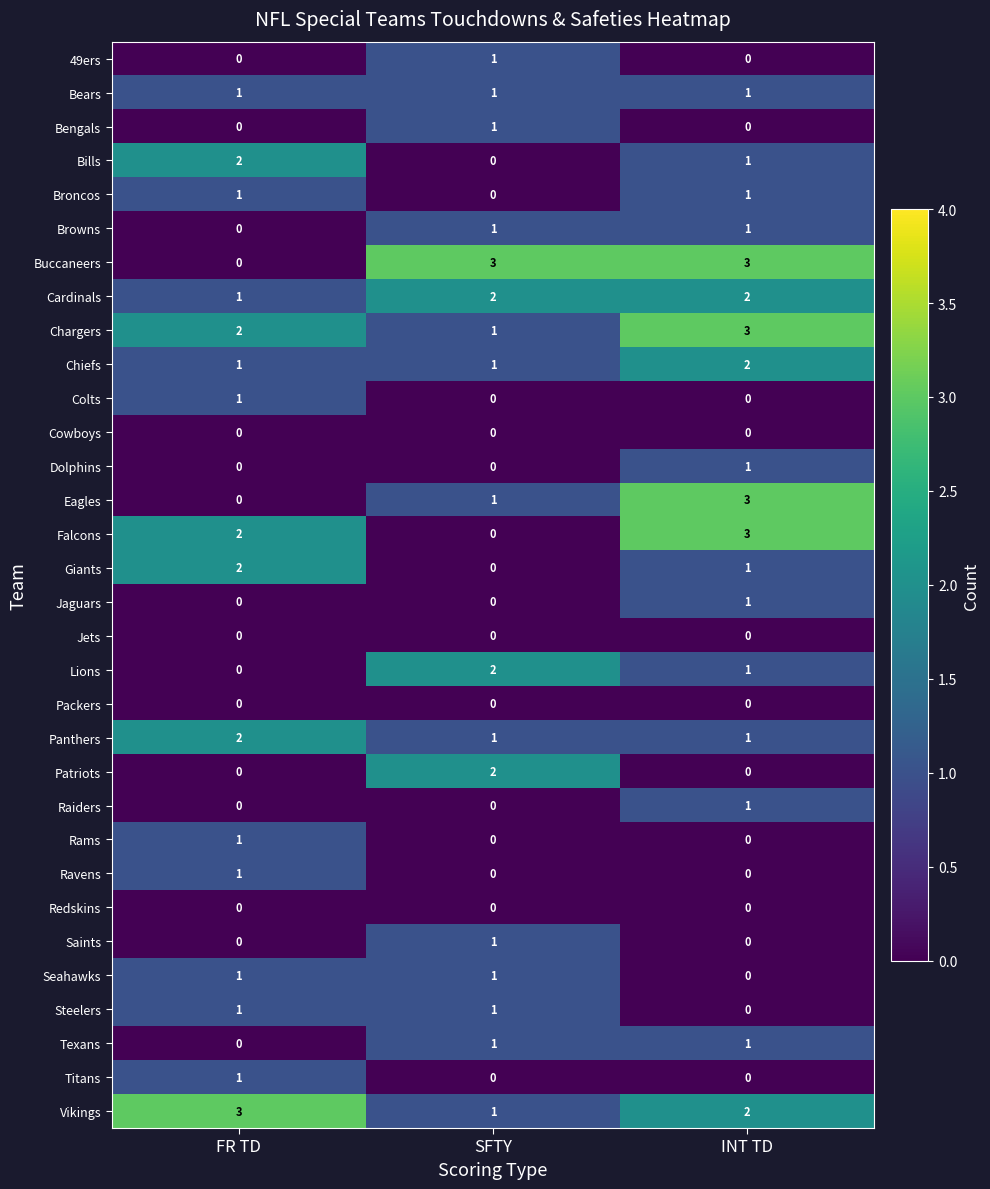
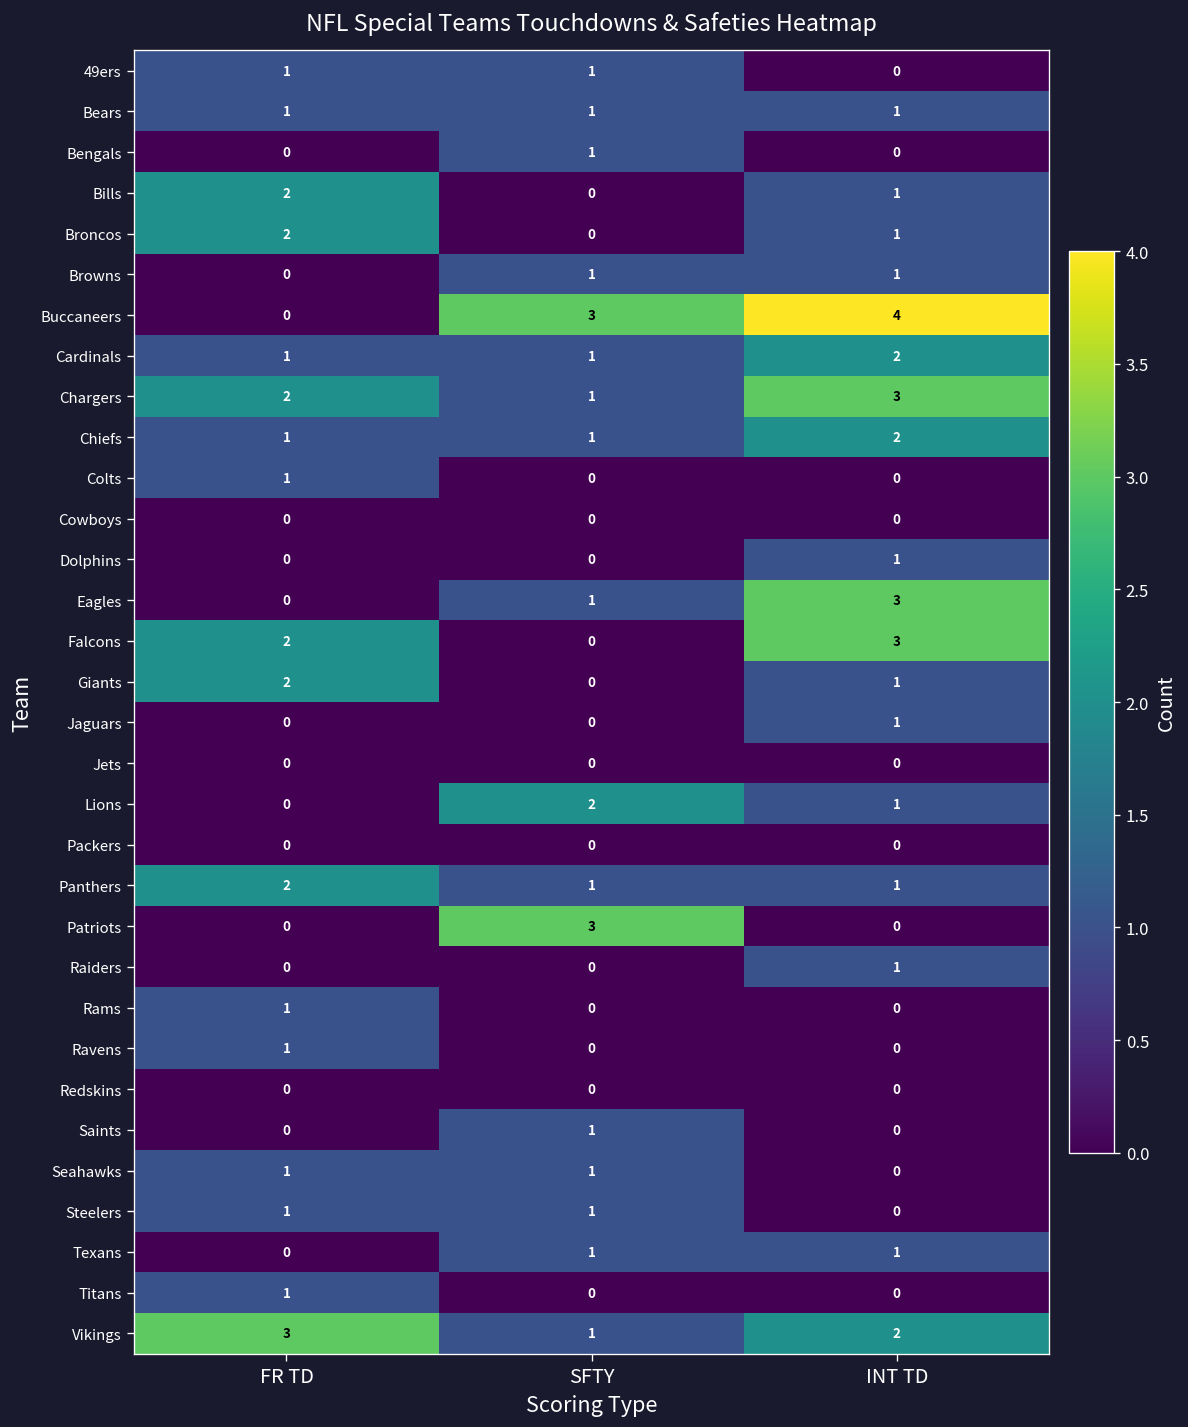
49ers, FR TD: 0 -> 1
Broncos, FR TD: 1 -> 2
Buccaneers, INT TD: 3 -> 4
Cardinals, SFTY: 2 -> 1
Patriots, SFTY: 2 -> 3
